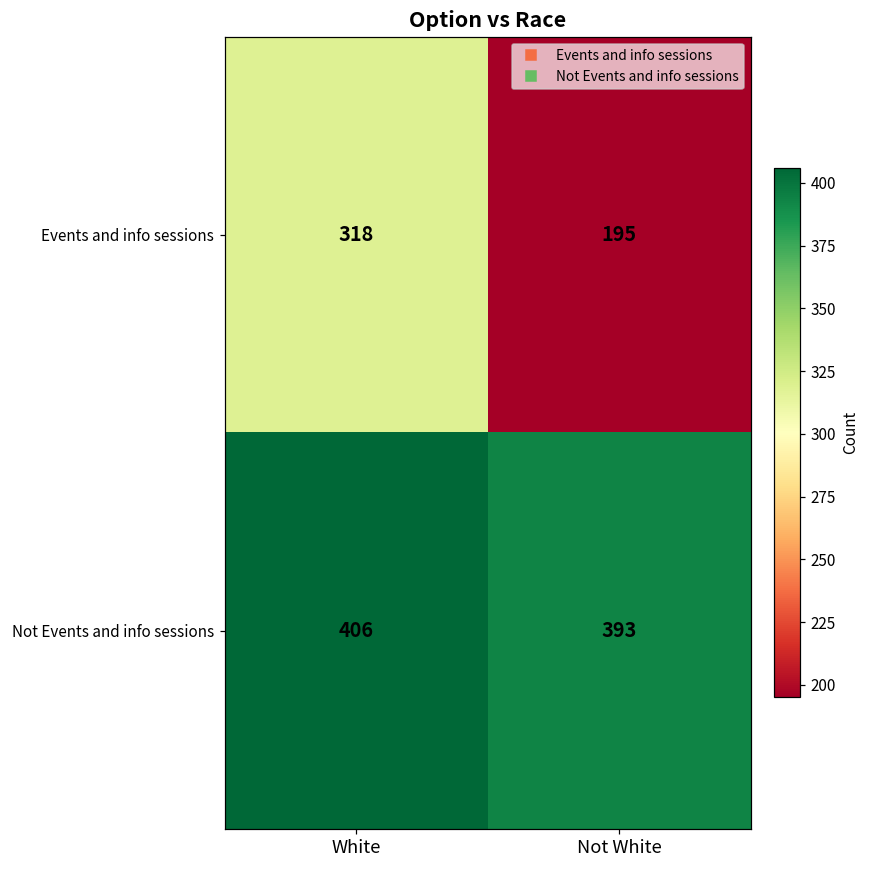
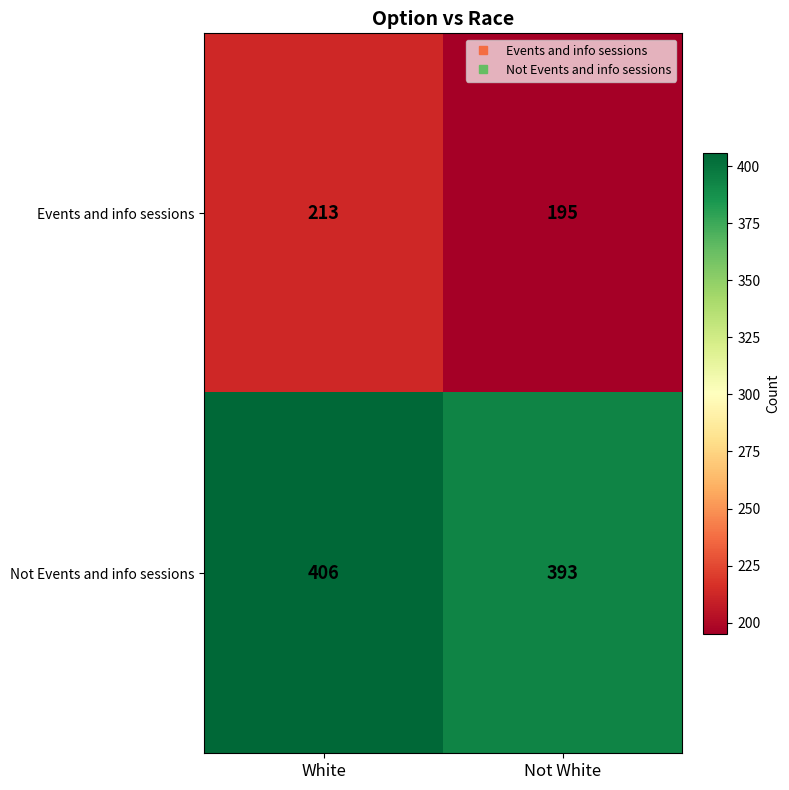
Events and info sessions, White: 318 -> 213
